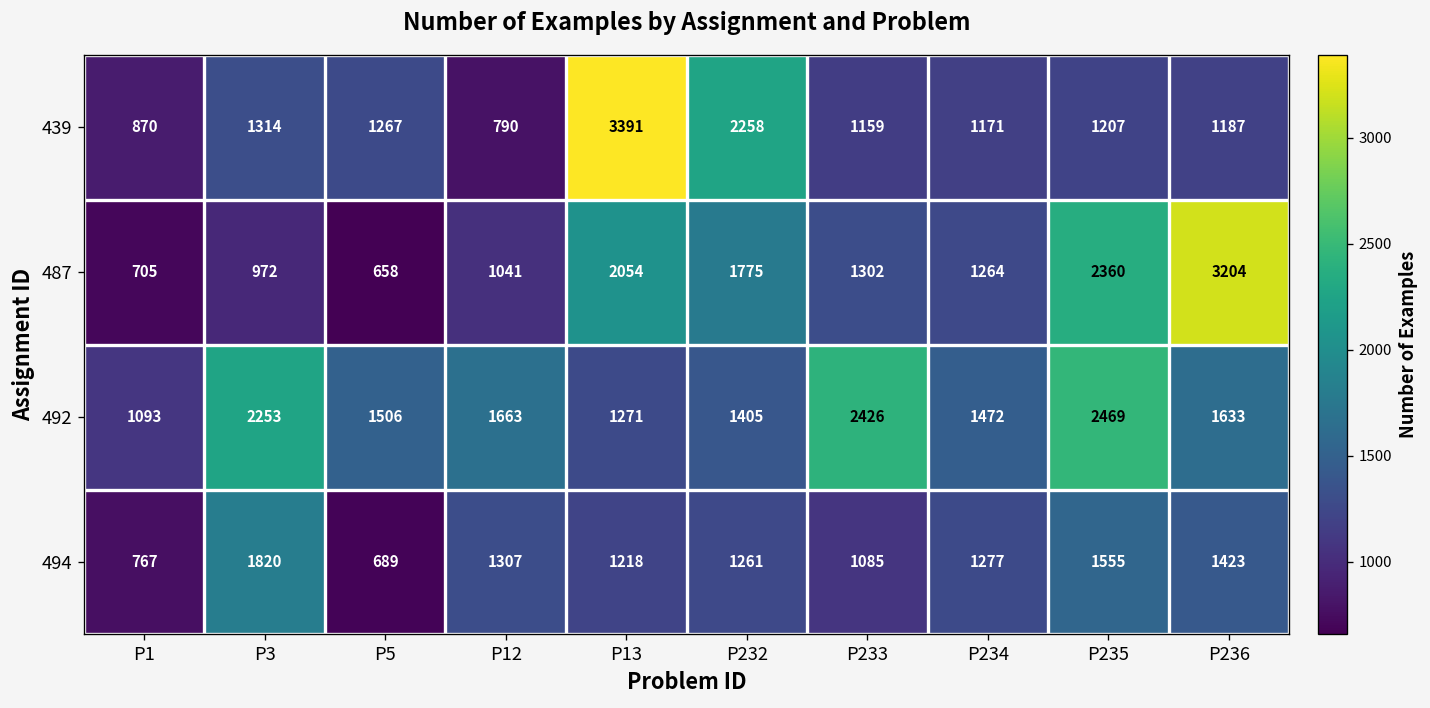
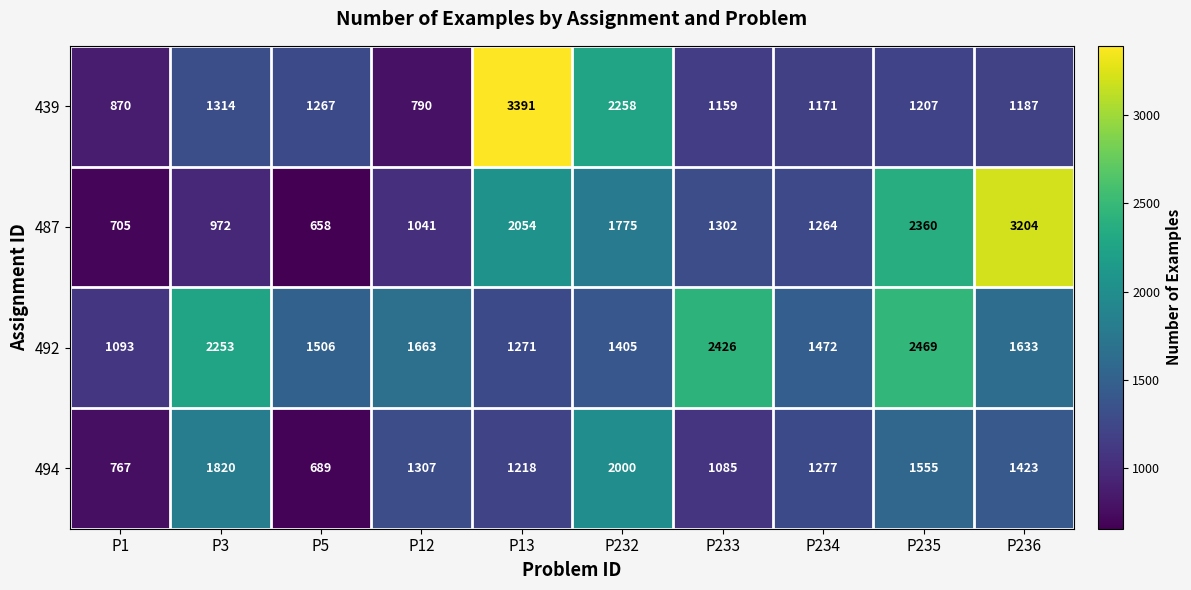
494, P232: 1261 -> 2000
